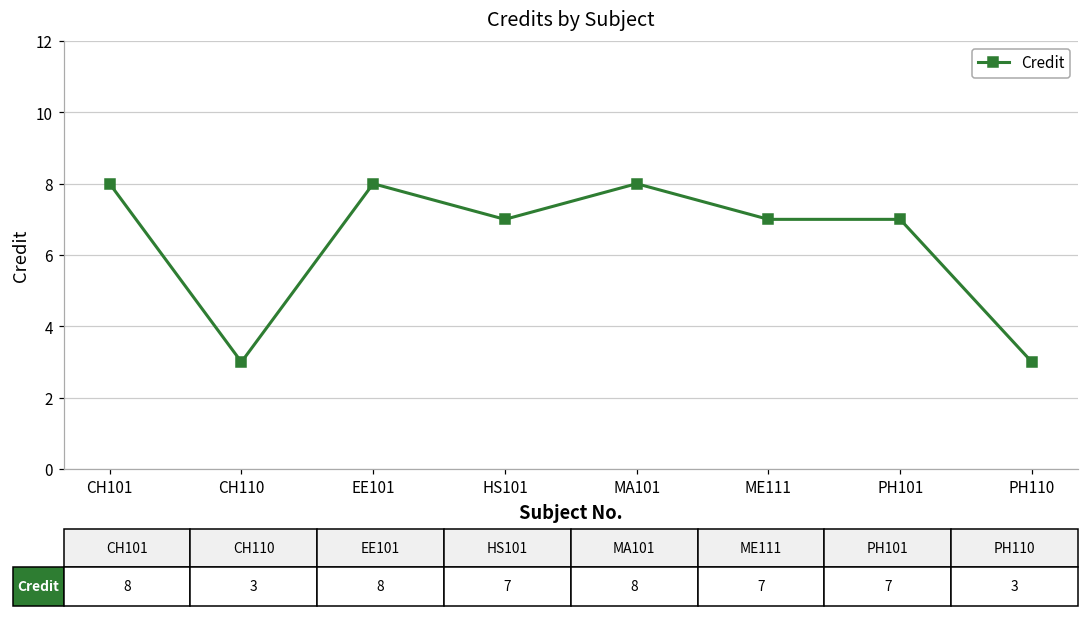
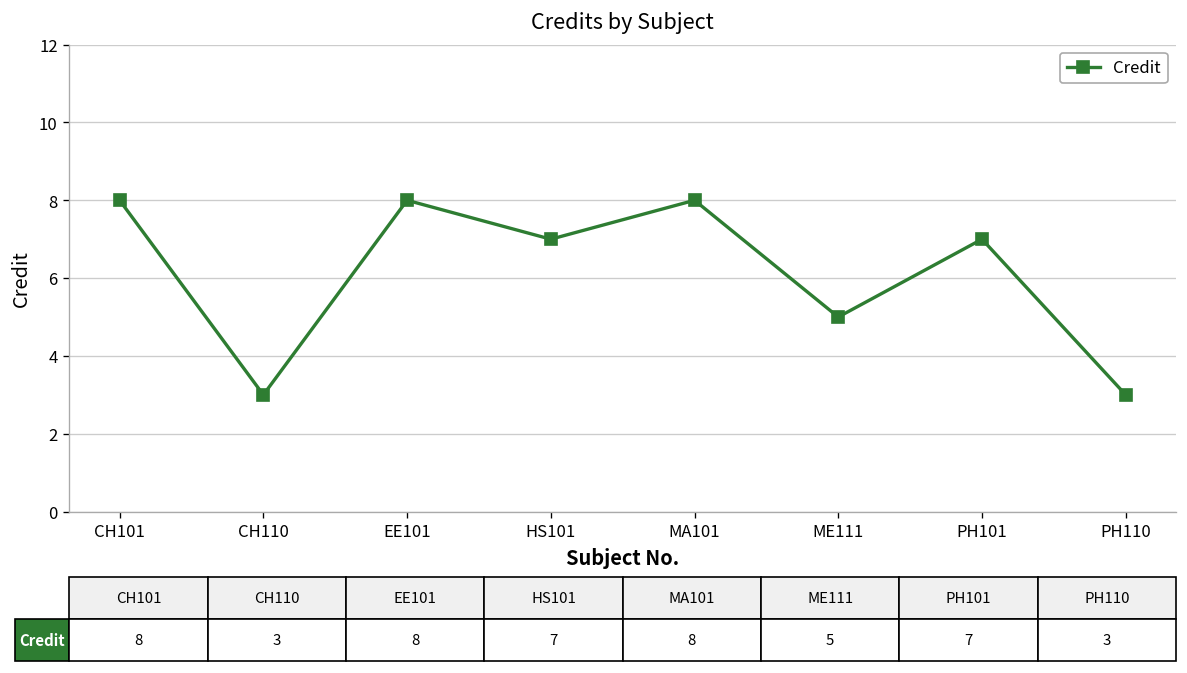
ME111: 7 -> 5
